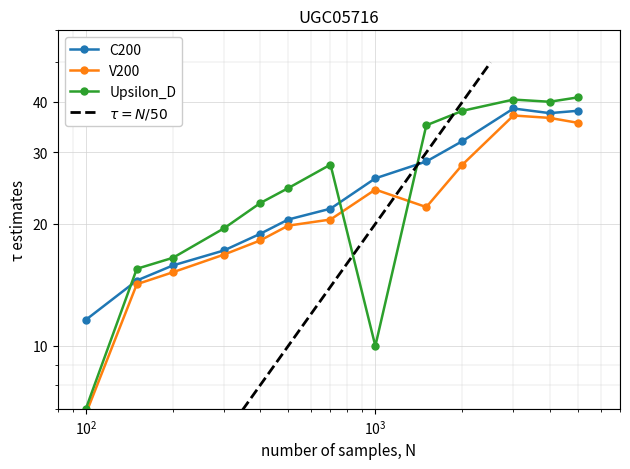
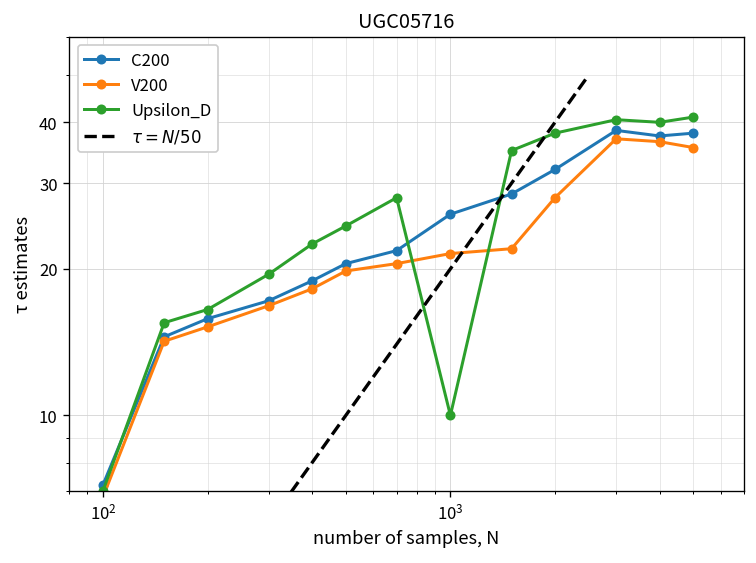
C200, 10^2: 11.6 -> 7.2
V200, 10^3: 24 -> 22
